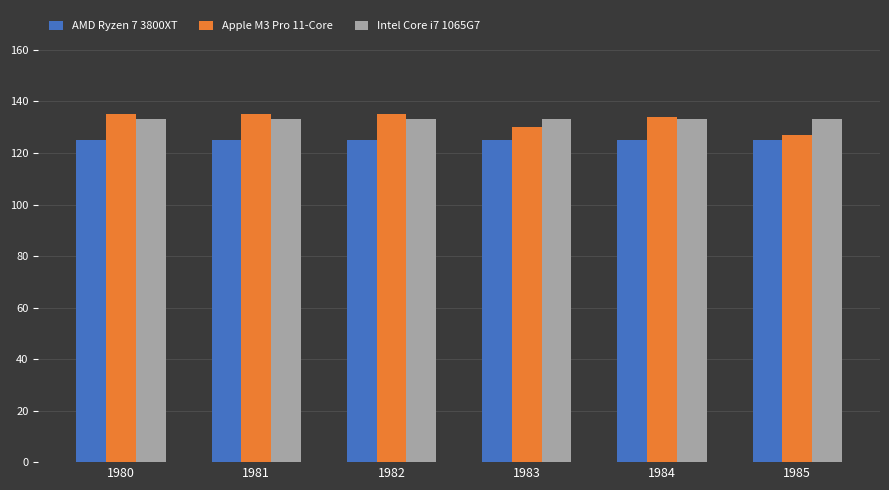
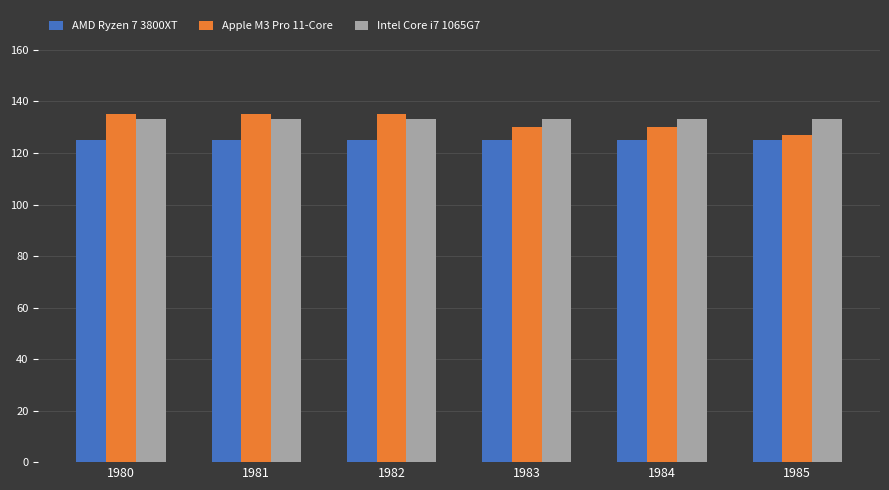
Apple M3 Pro 11-Core, 1984: 134 -> 130
